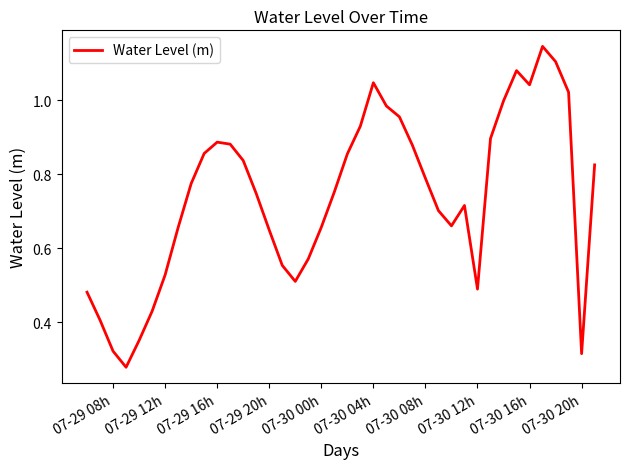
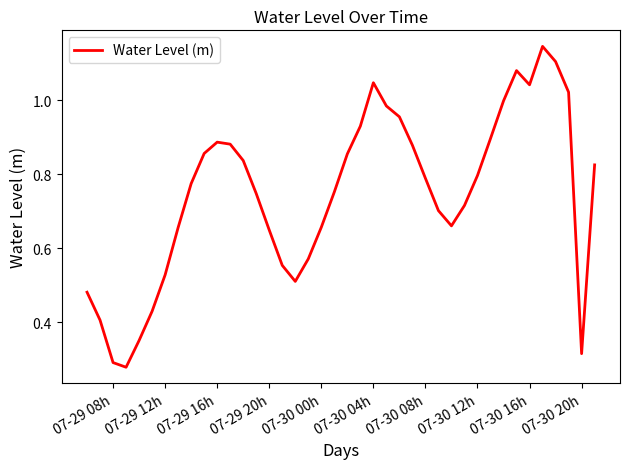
07-29 08h: 0.32 -> 0.29
07-30 12h: 0.49 -> 0.80
